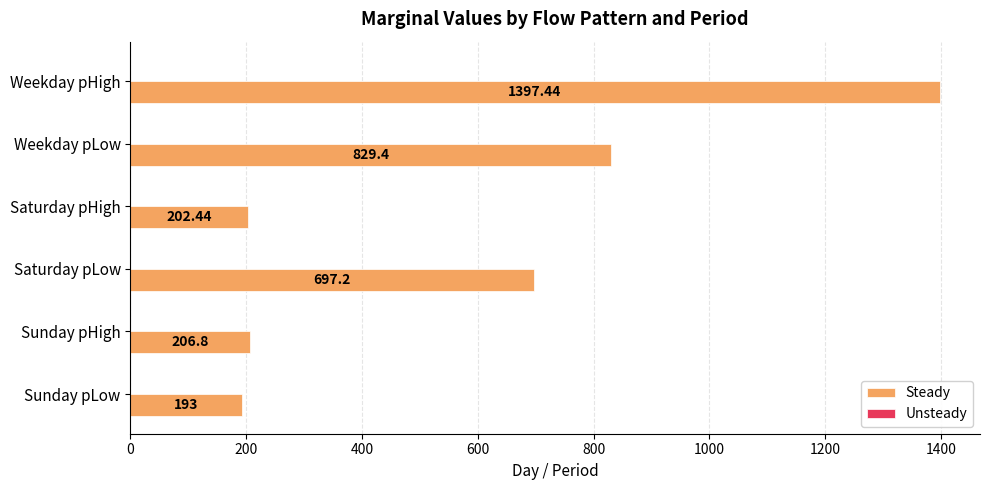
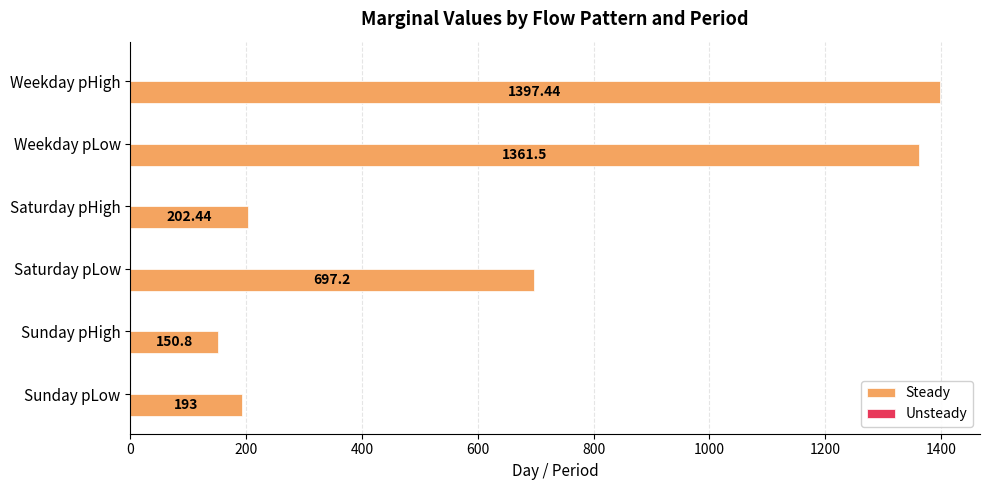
Steady, Weekday pLow: 829.4 -> 1361.5
Steady, Sunday pHigh: 206.8 -> 150.8
